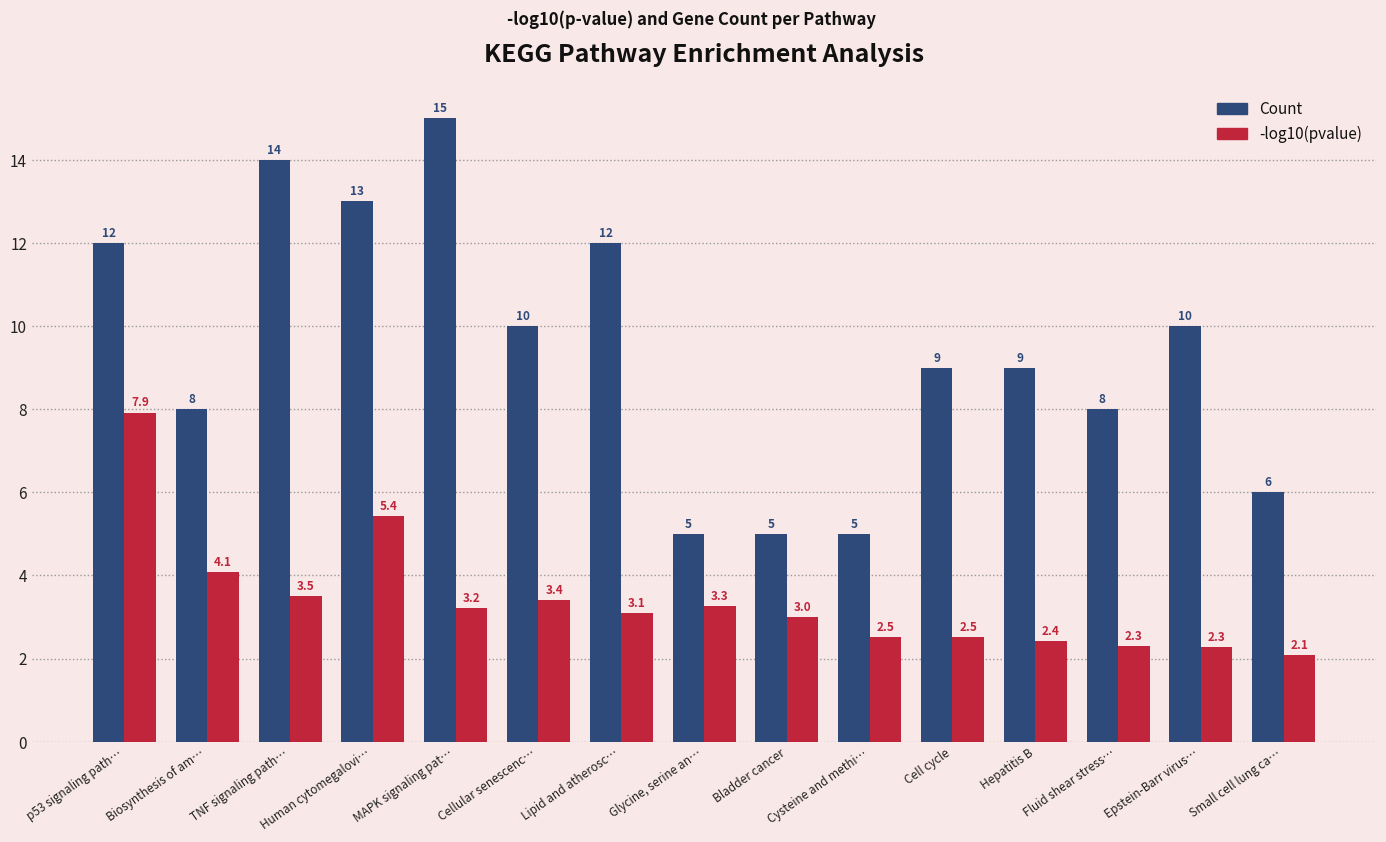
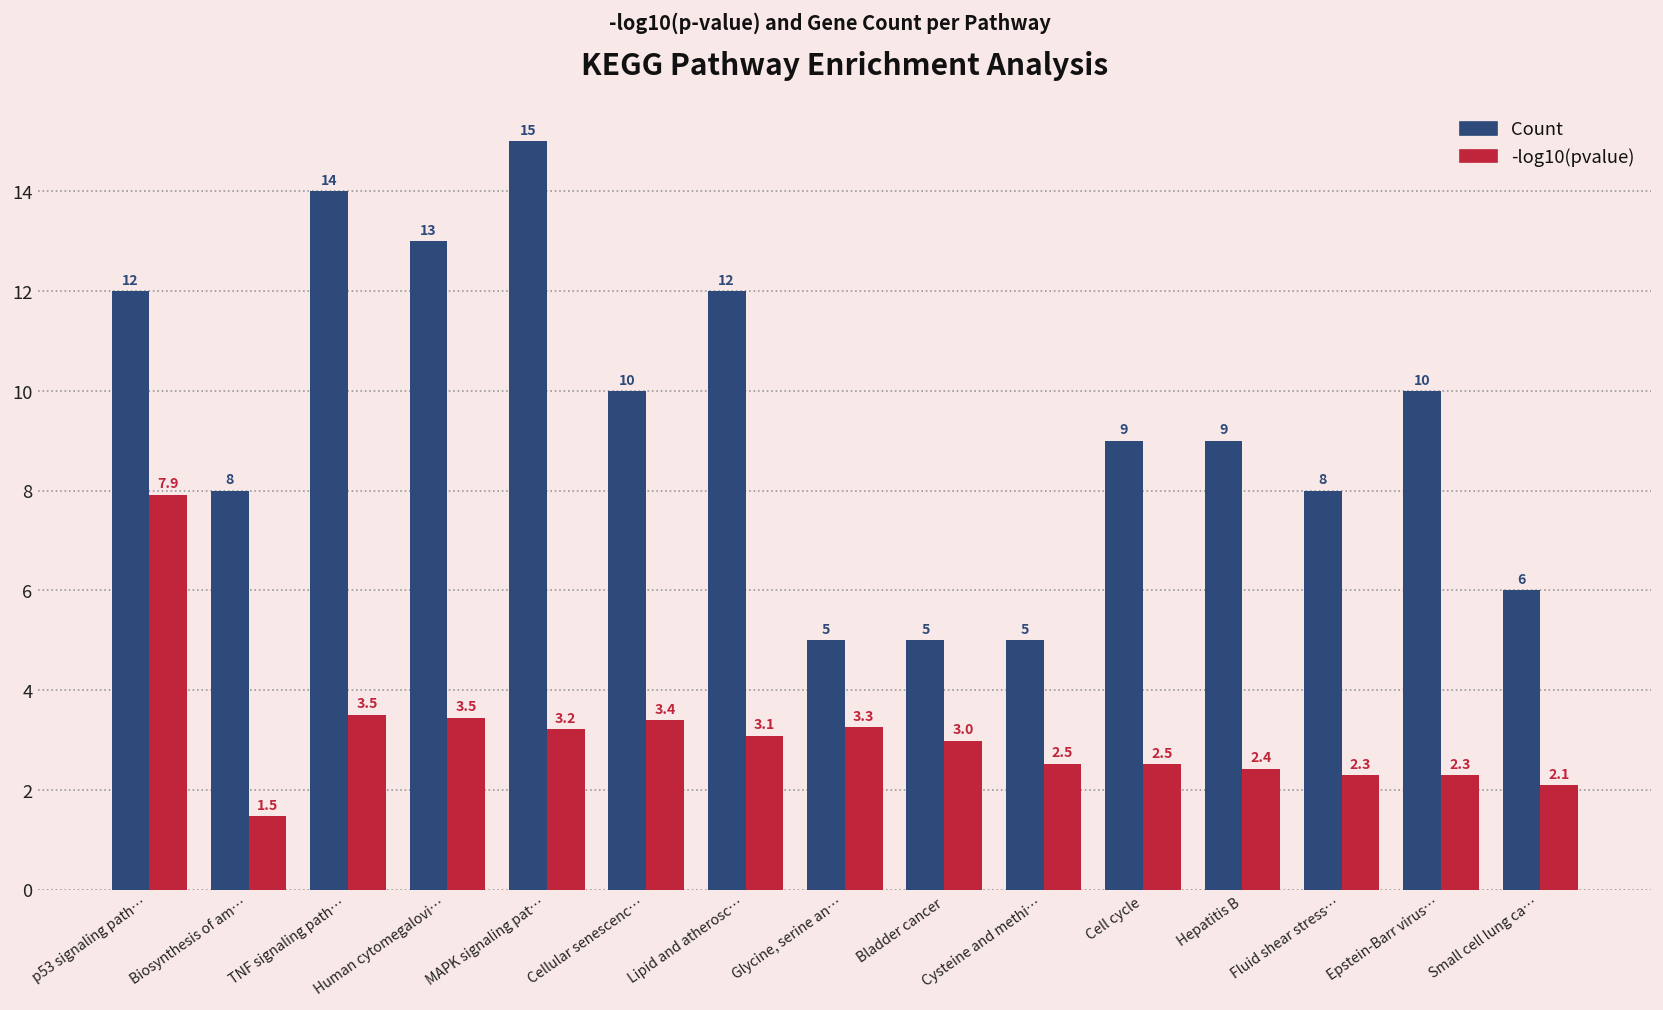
-log10(pvalue), Biosynthesis of am…: 4.1 -> 1.5
-log10(pvalue), Human cytomegalovi…: 5.4 -> 3.5
